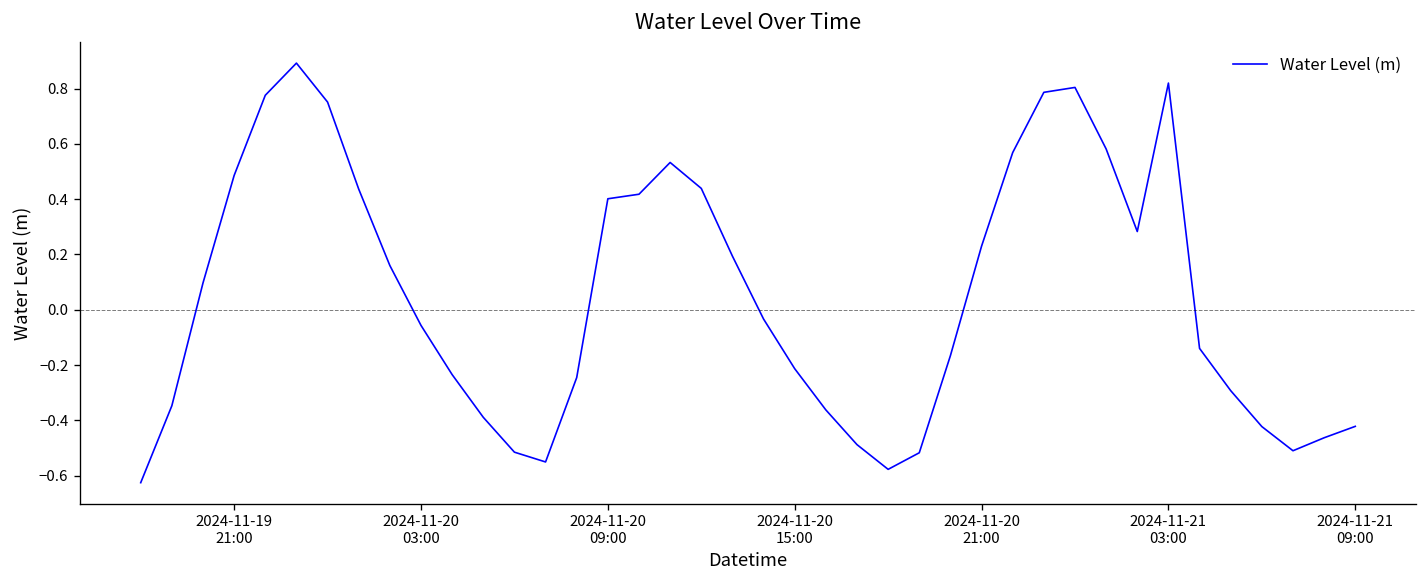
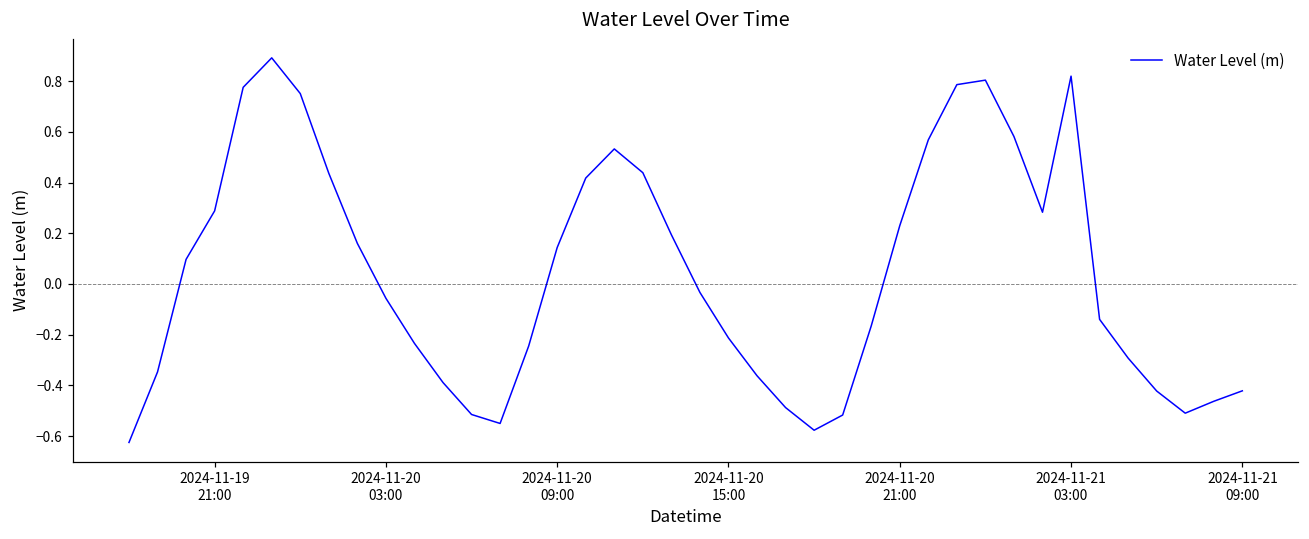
2024-11-19 21:00: 0.49 -> 0.29
2024-11-20 09:00: 0.40 -> 0.14
